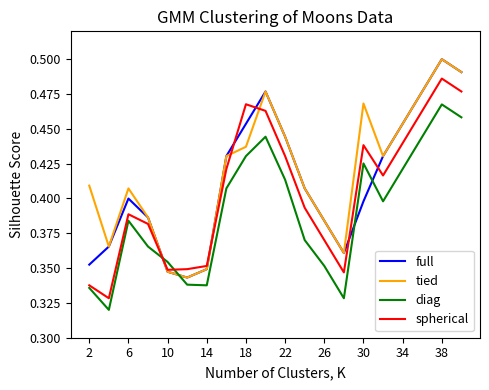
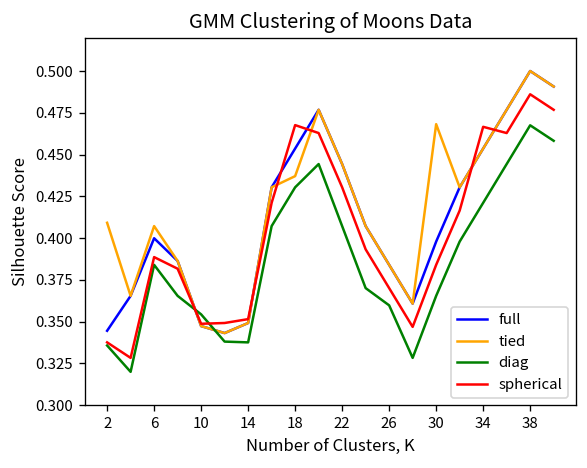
full, 2: 0.352 -> 0.345
diag, 22: 0.413 -> 0.407
diag, 26: 0.352 -> 0.360
diag, 30: 0.425 -> 0.365
spherical, 30: 0.438 -> 0.384
spherical, 34: 0.440 -> 0.467
